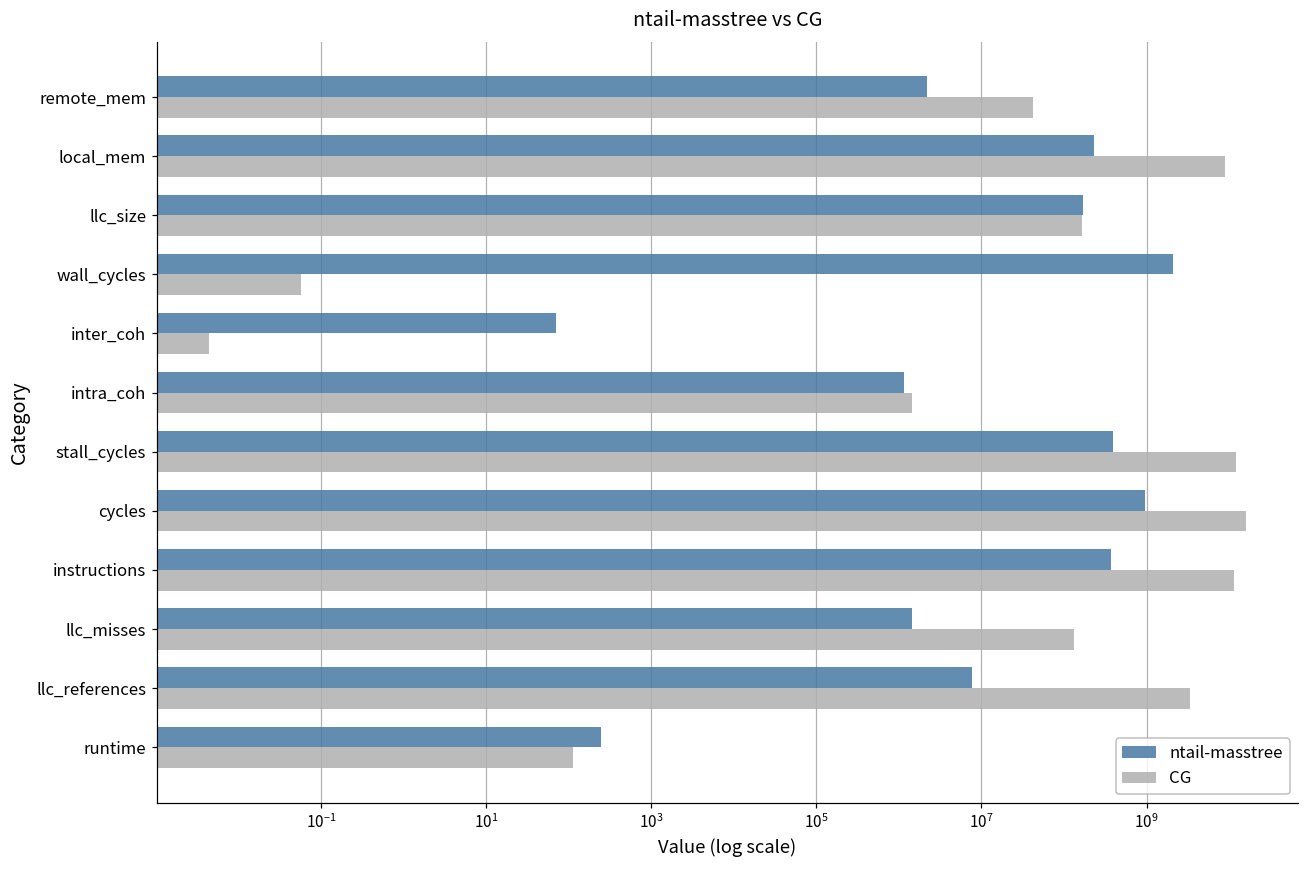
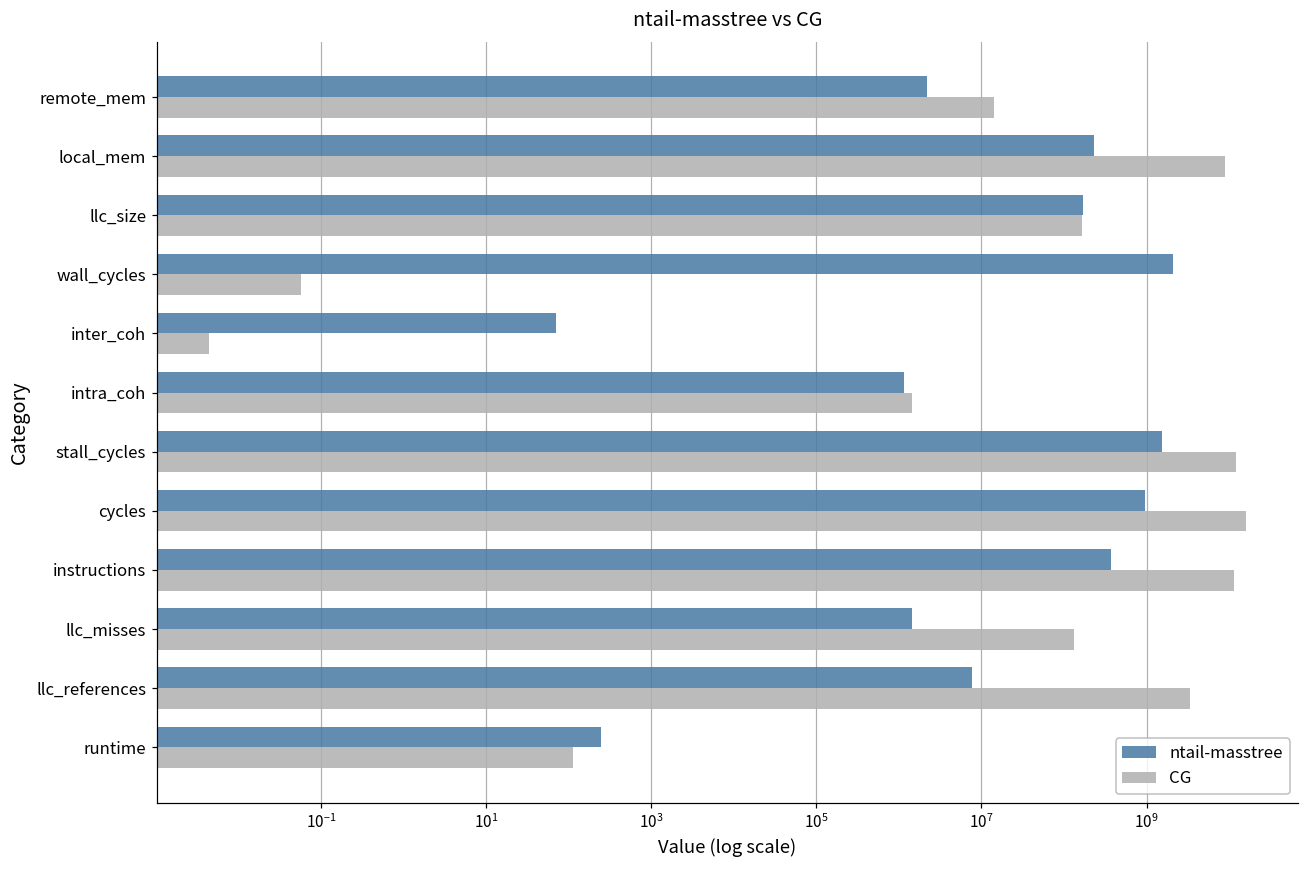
CG, remote_mem: 40000000 -> 14000000
ntail-masstree, stall_cycles: 400000000 -> 1500000000
